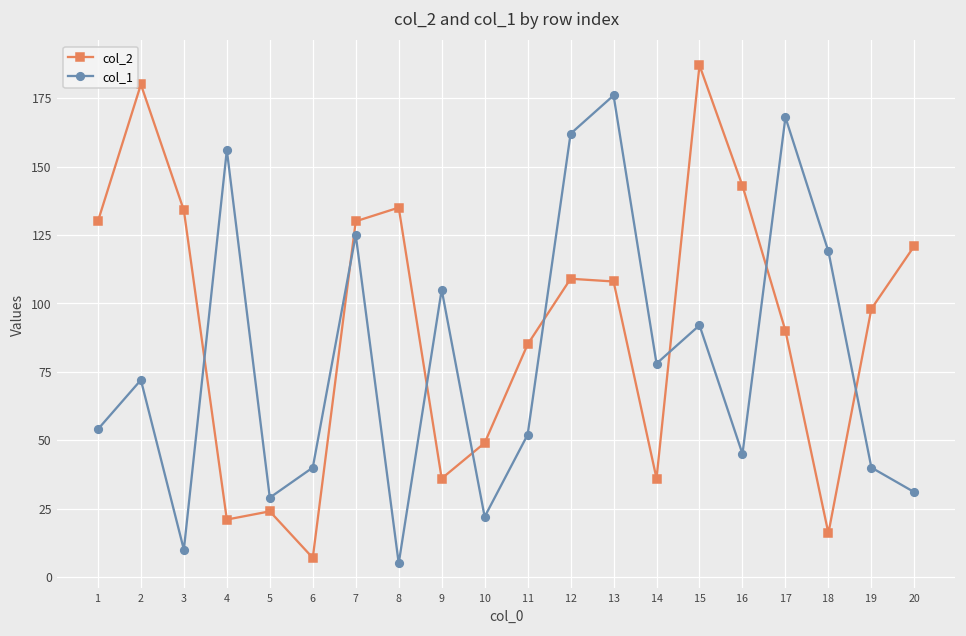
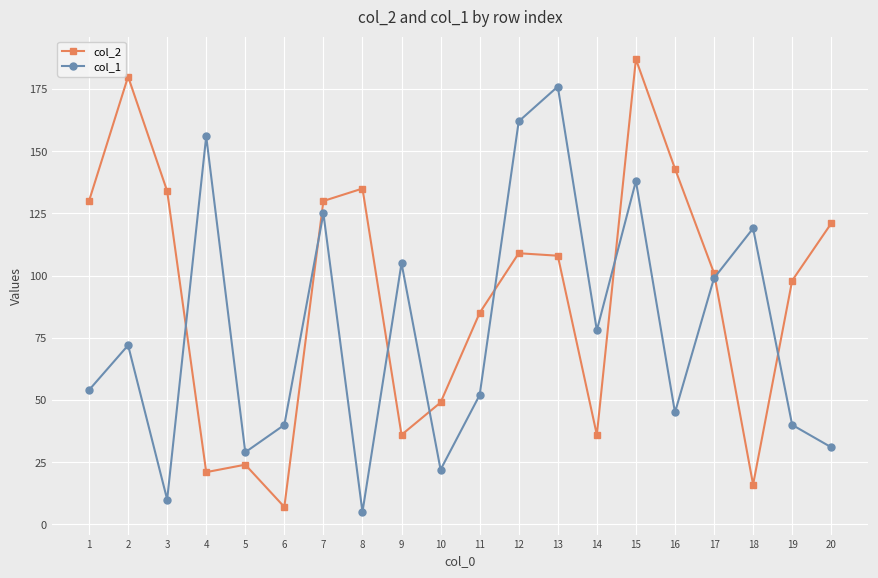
col_1, 15: 92 -> 138
col_2, 17: 90 -> 101
col_1, 17: 168 -> 99
